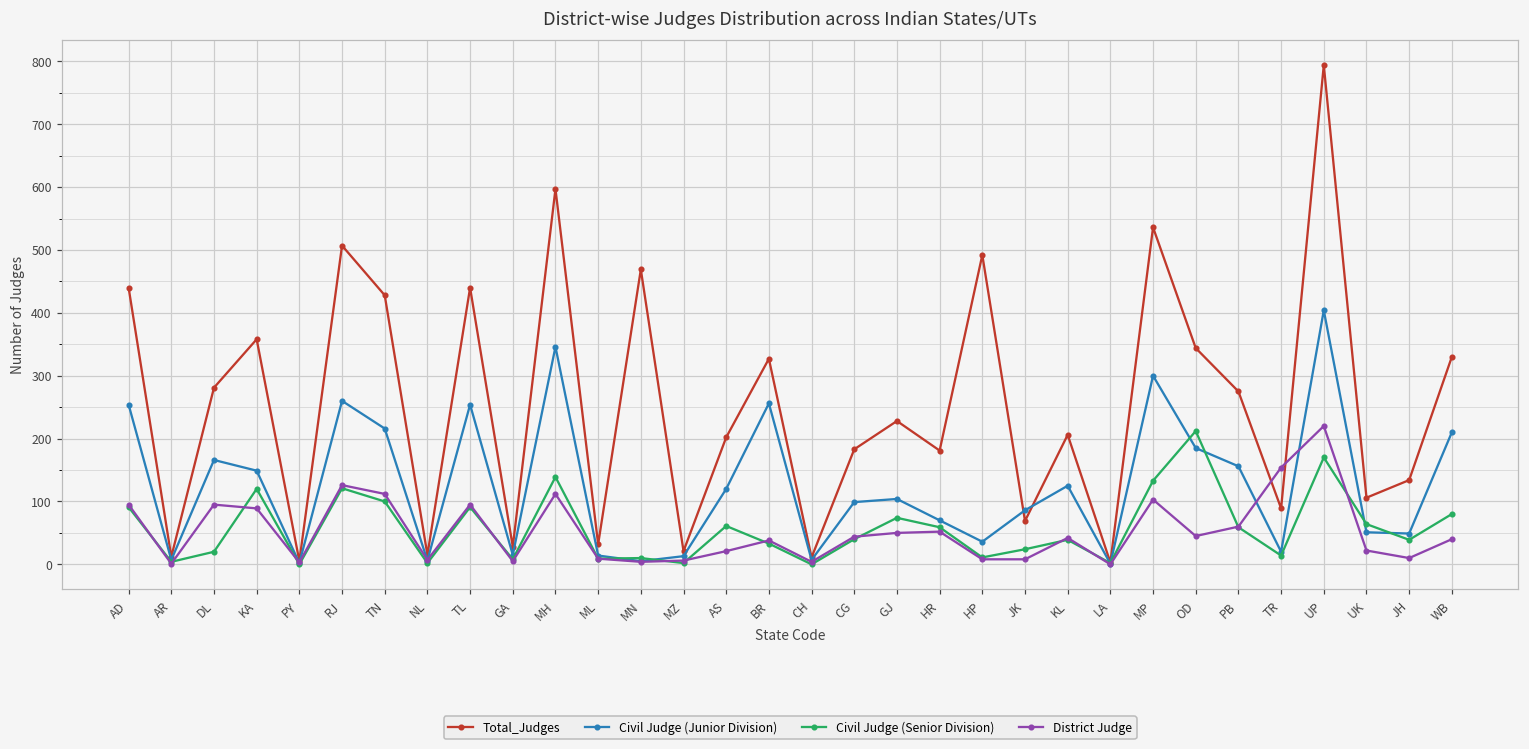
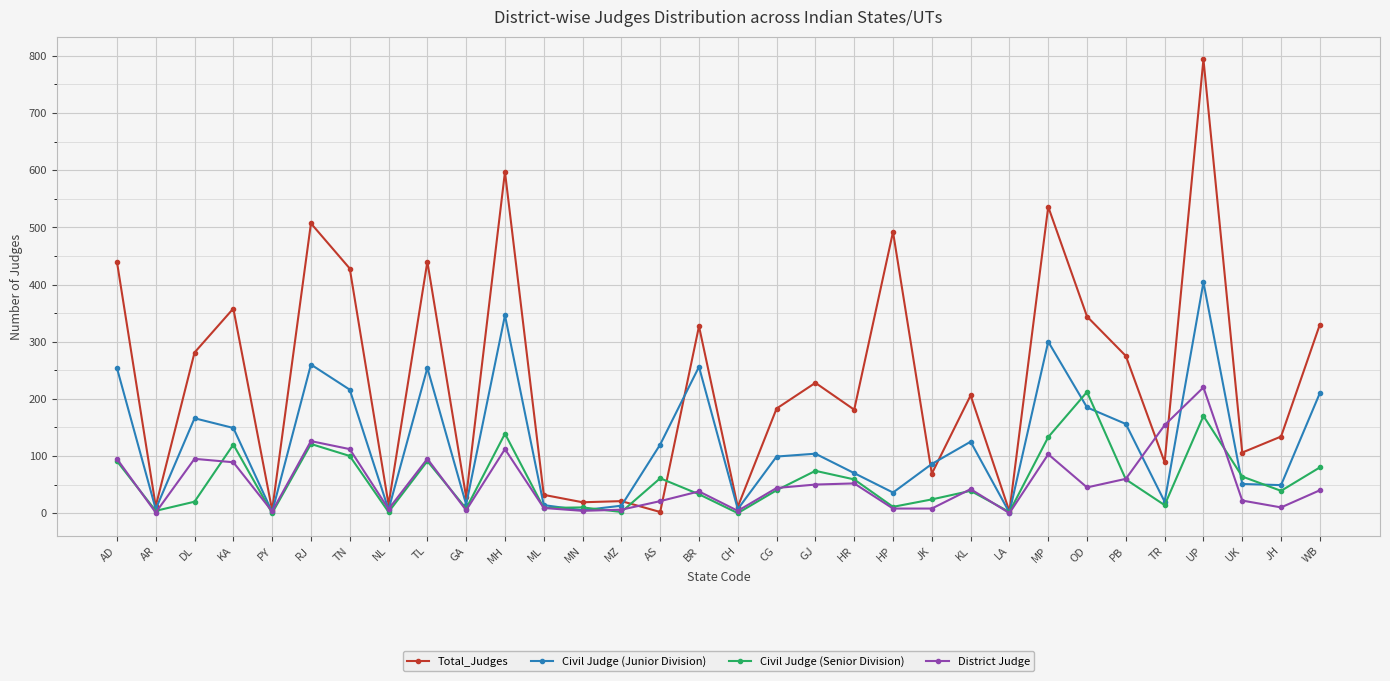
Total_Judges, MN: 470 -> 20
Total_Judges, AS: 200 -> 0
